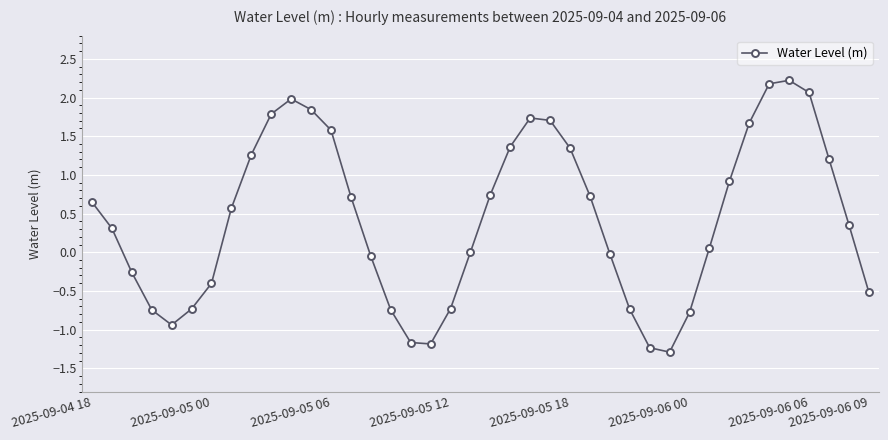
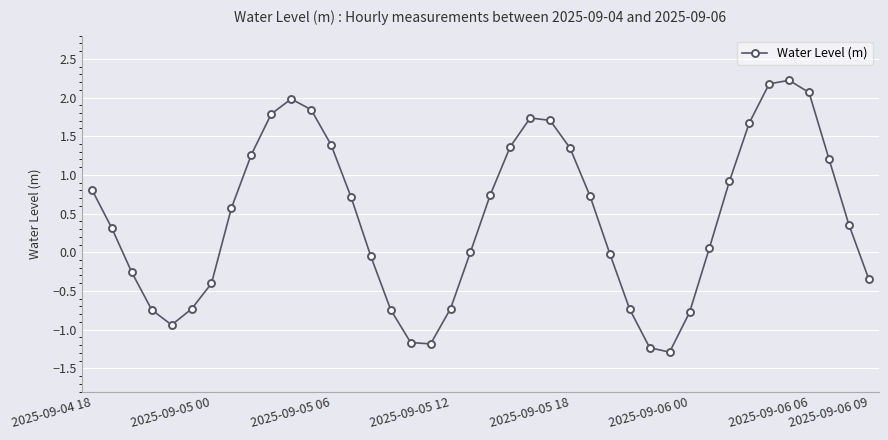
2025-09-04 18: 0.6 -> 0.8
2025-09-05 06: 1.6 -> 1.4
2025-09-06 09: -0.5 -> -0.3
